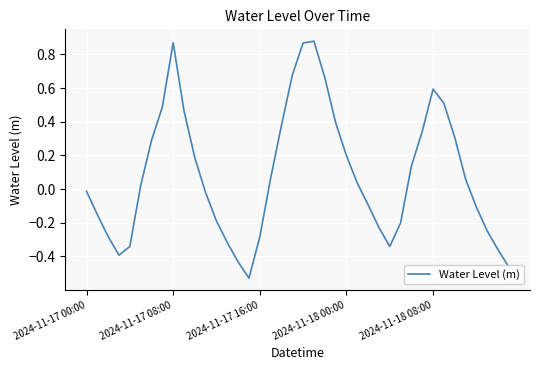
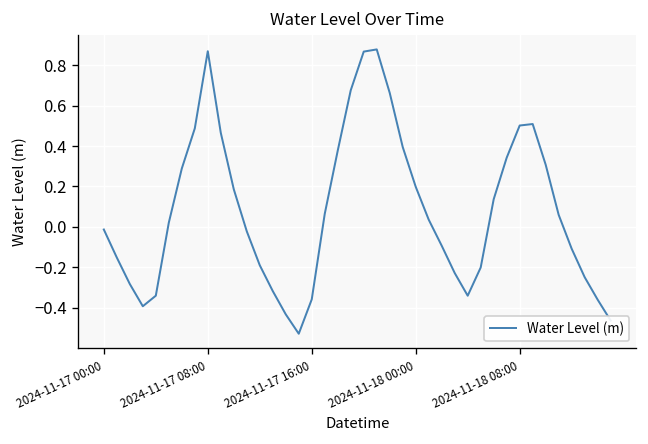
2024-11-17 16:00: -0.28 -> -0.36
2024-11-18 08:00: 0.59 -> 0.50
